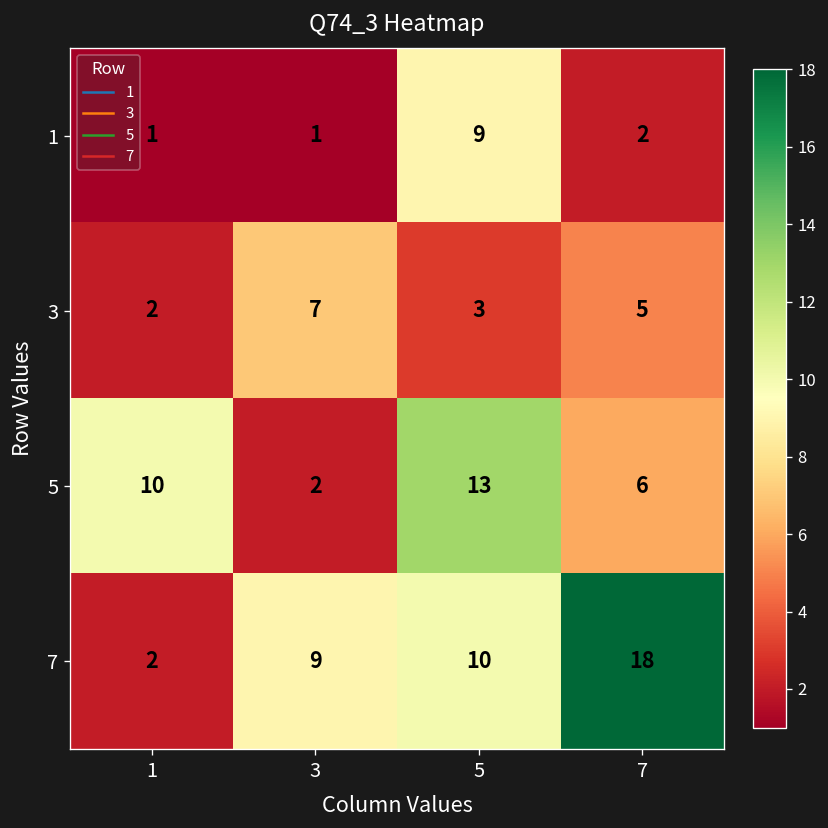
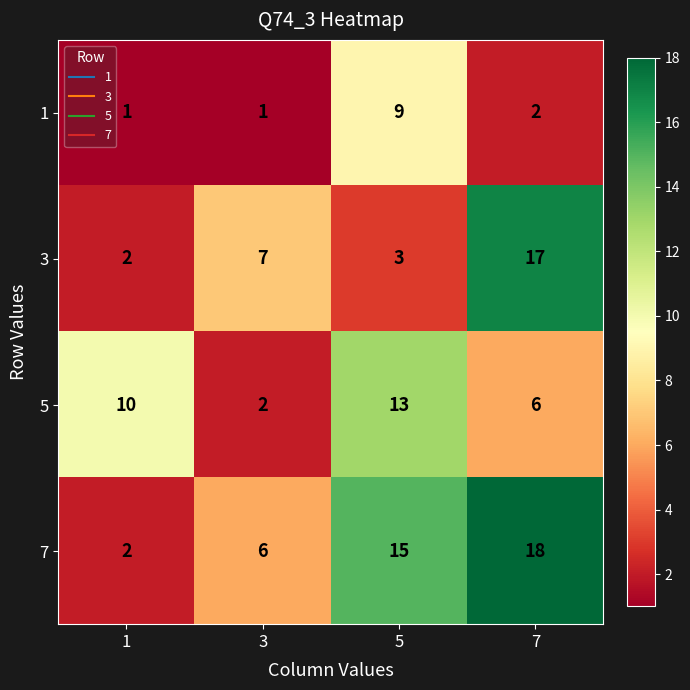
3, 7: 5 -> 17
7, 3: 9 -> 6
7, 5: 10 -> 15
